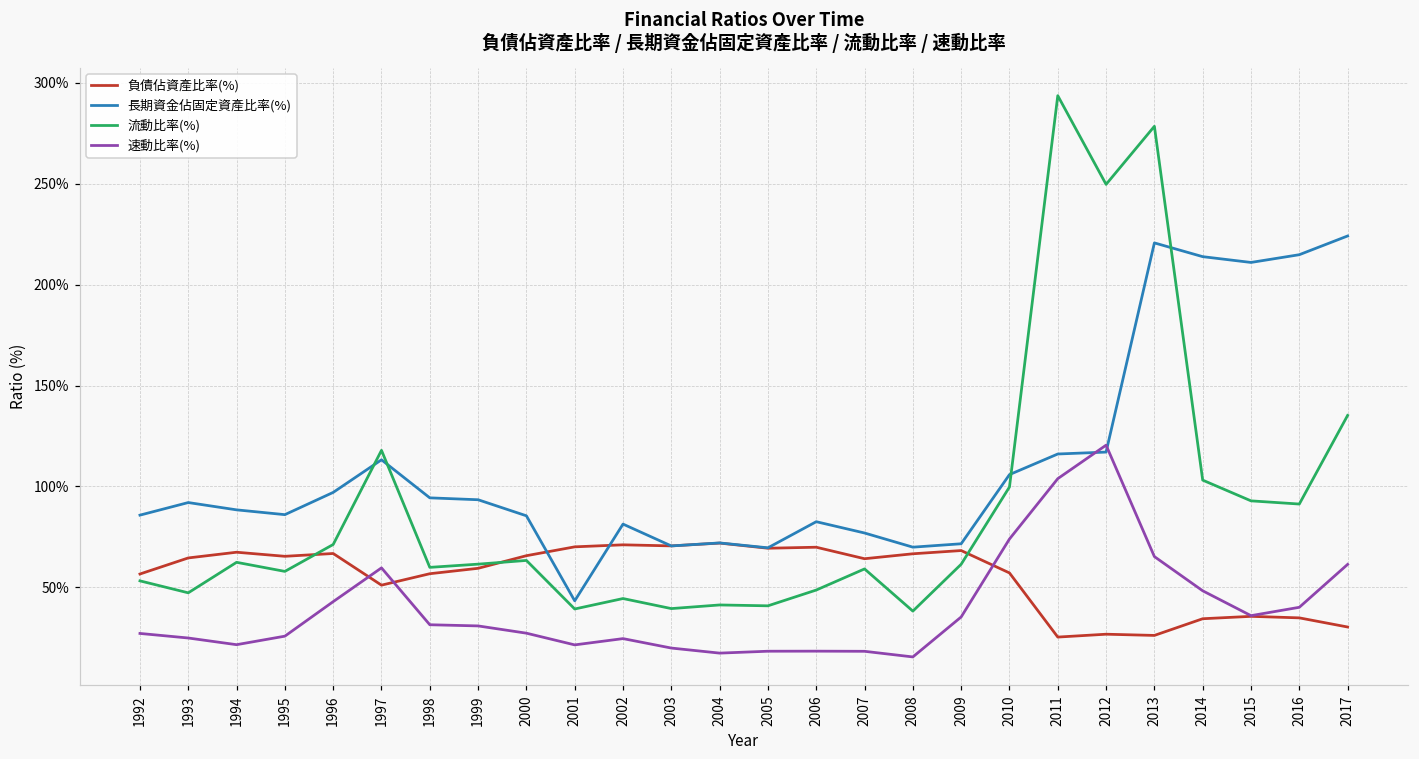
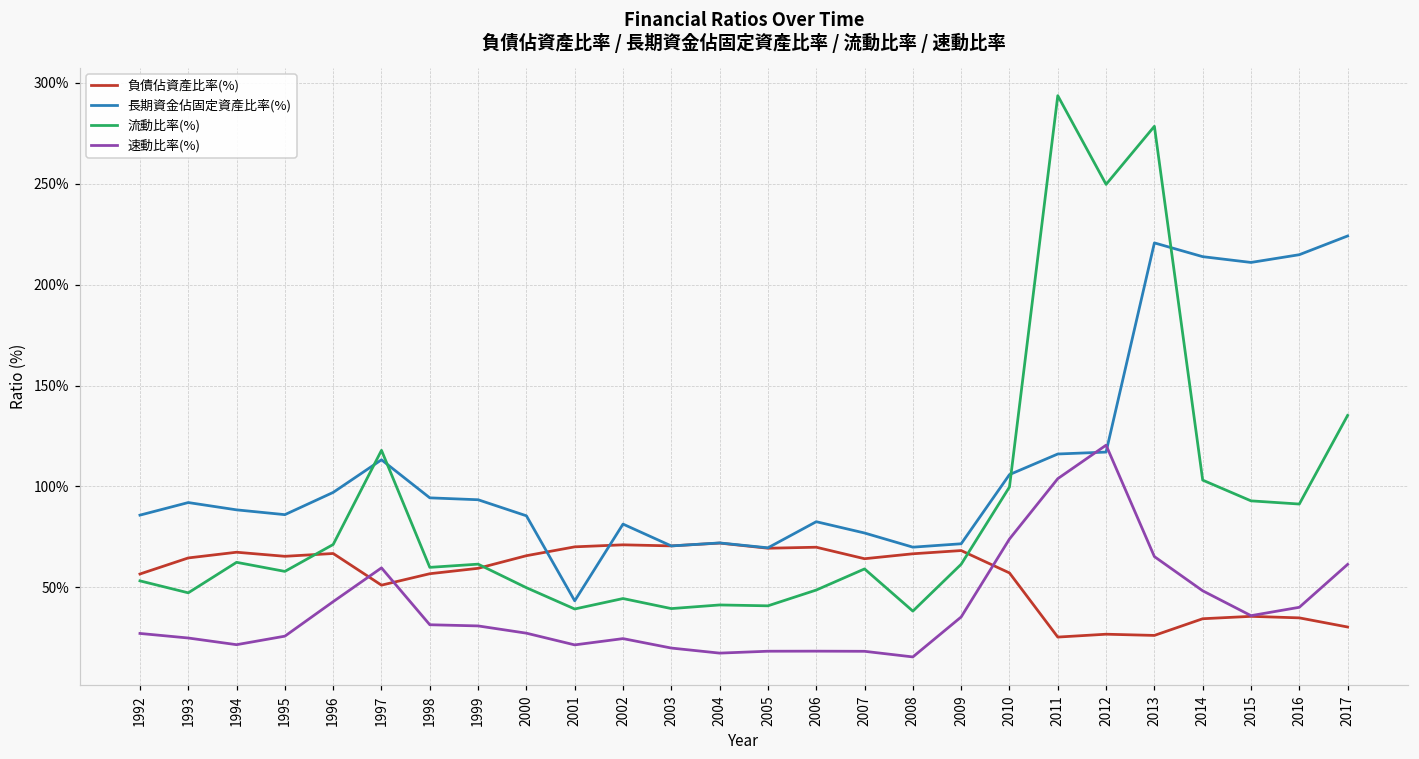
流動比率(%), 2000: 63% -> 50%
